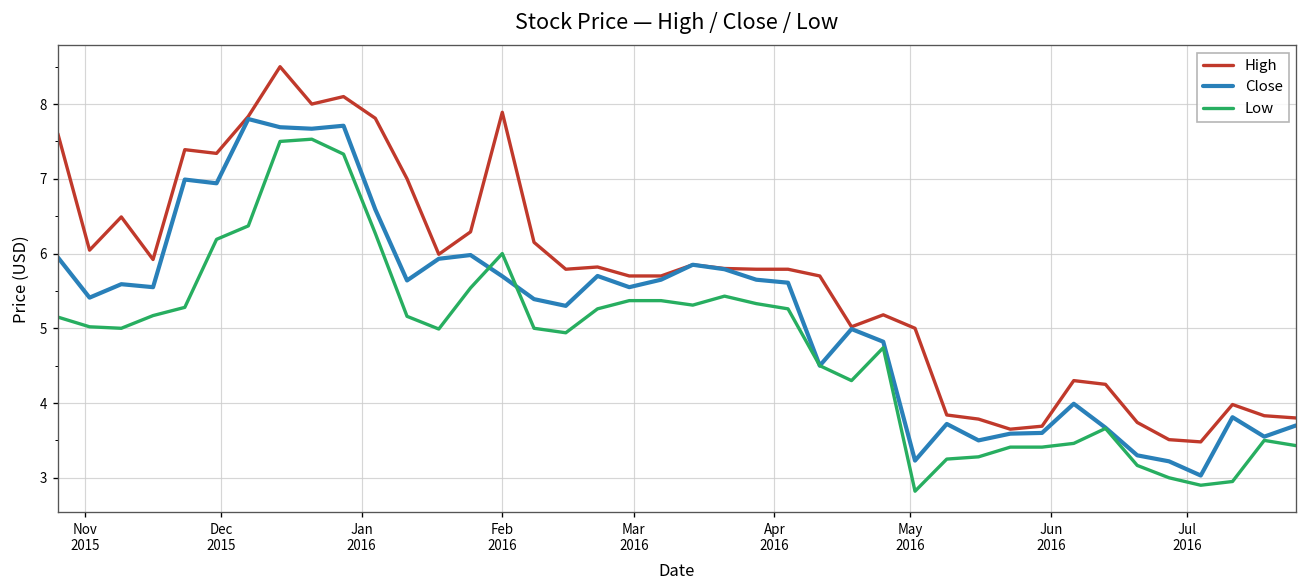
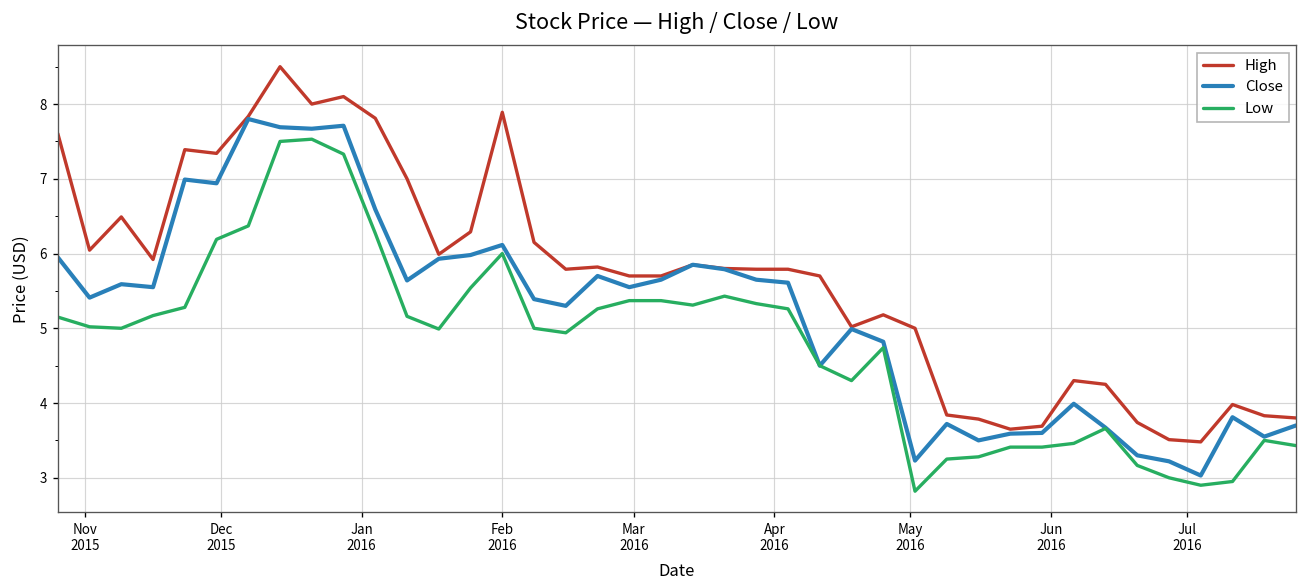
Close, Feb 2016: 5.7 -> 6.1
